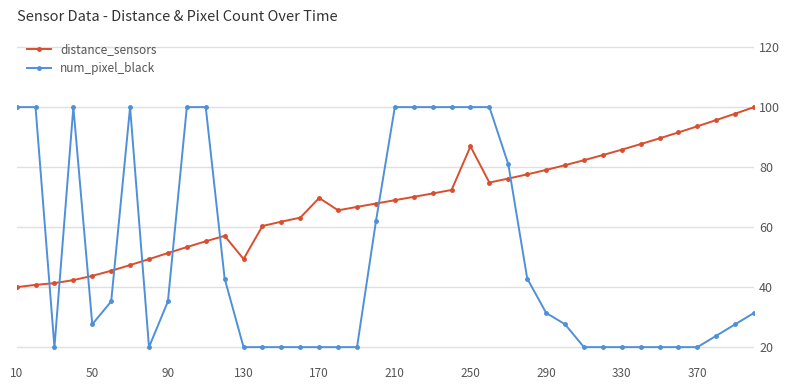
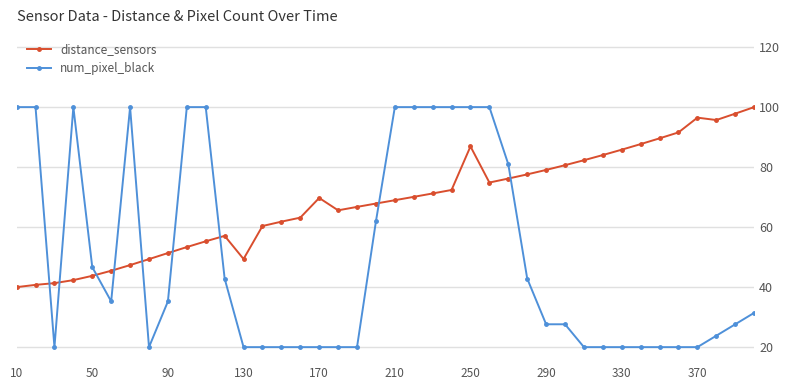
num_pixel_black, 50: 28 -> 47
num_pixel_black, 290: 31 -> 28
distance_sensors, 370: 94 -> 96
